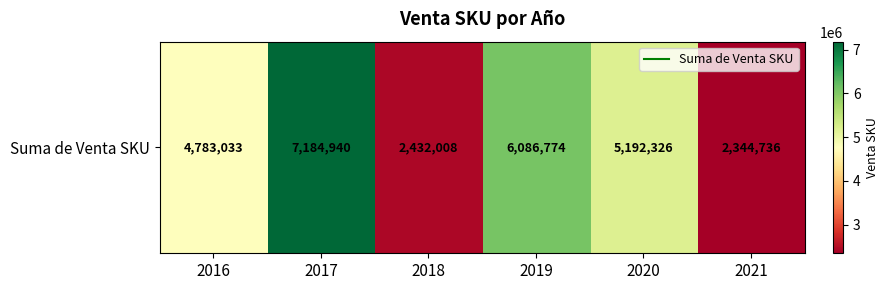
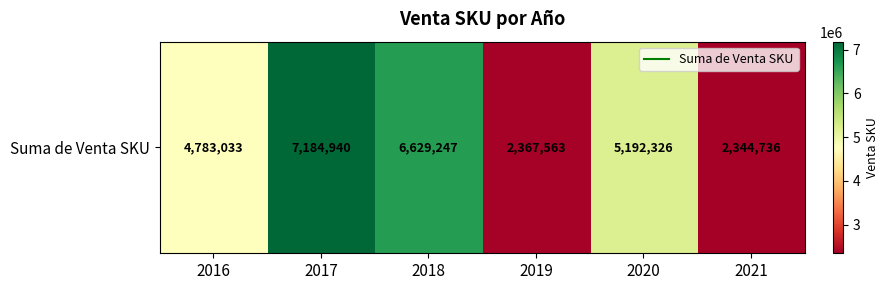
Suma de Venta SKU, 2018: 2,432,008 -> 6,629,247
Suma de Venta SKU, 2019: 6,086,774 -> 2,367,563
